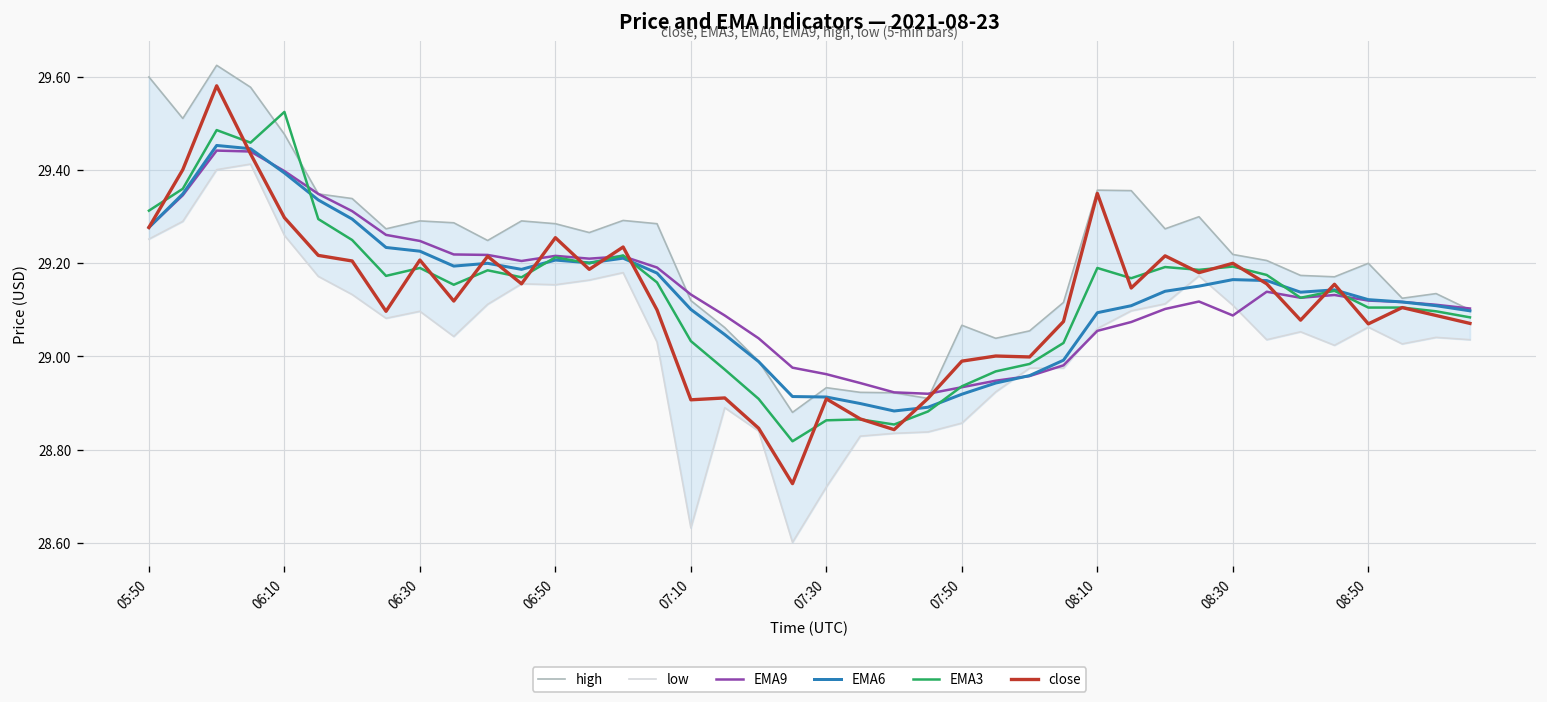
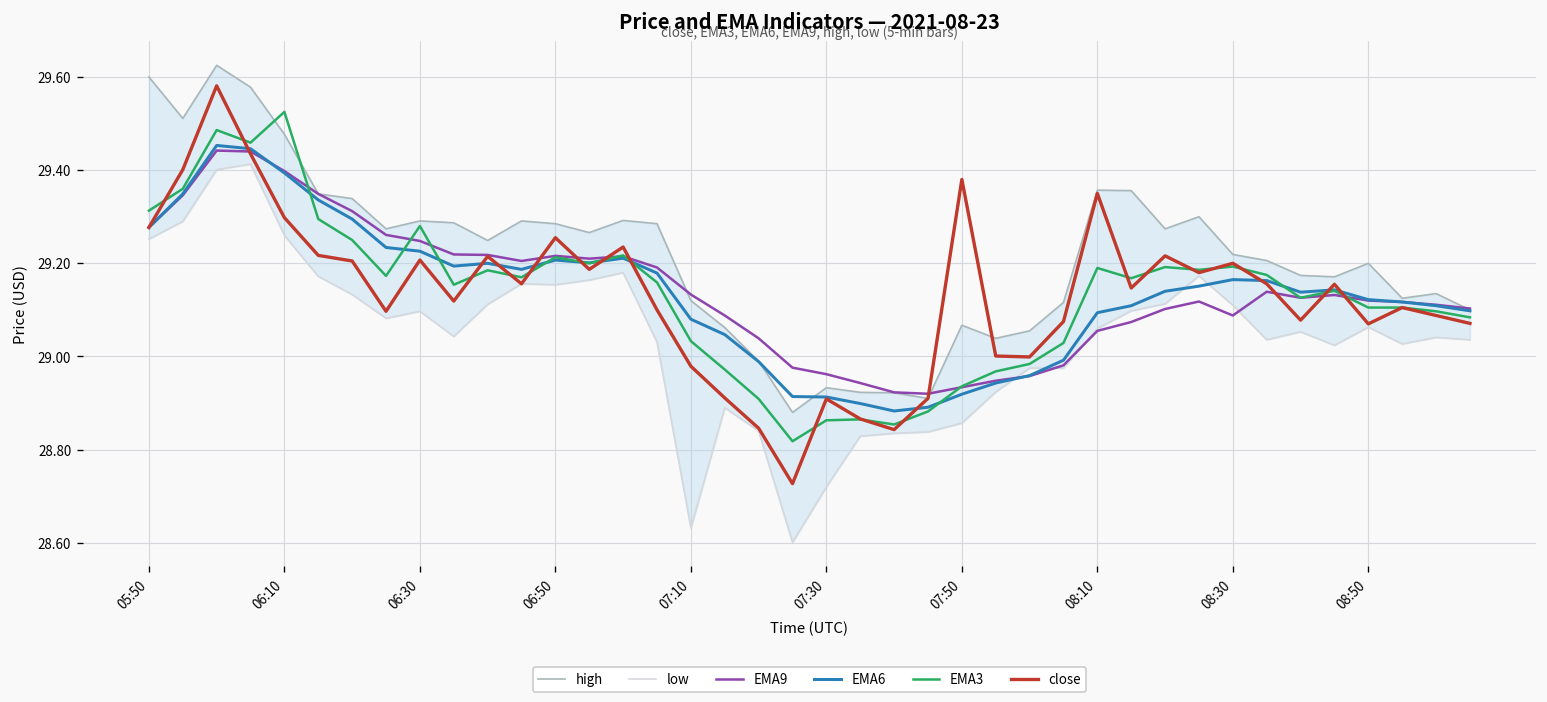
EMA3, 06:30: 29.19 -> 29.28
EMA6, 07:10: 29.10 -> 29.08
close, 07:10: 28.91 -> 28.98
close, 07:50: 28.99 -> 29.38
